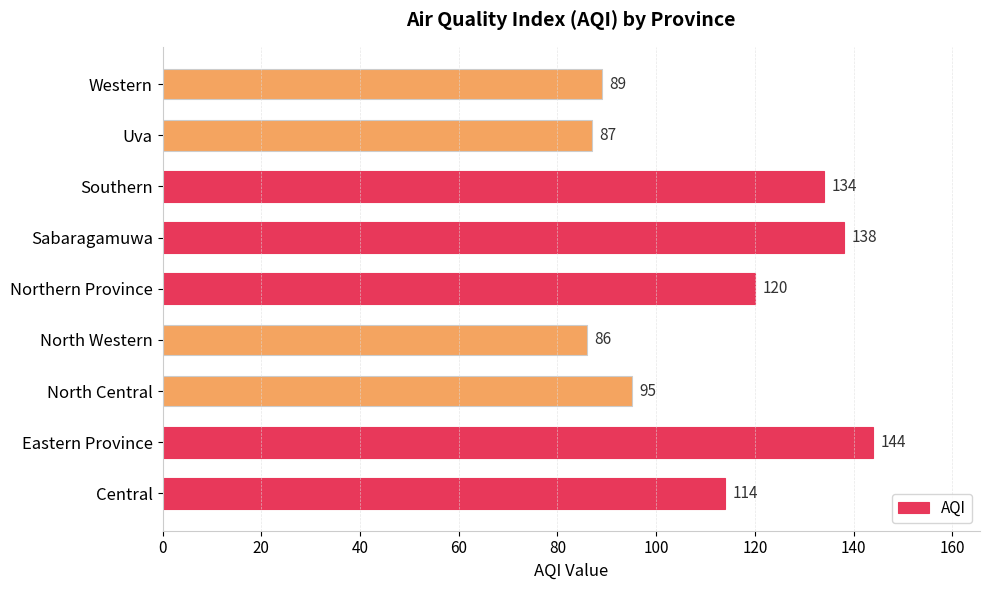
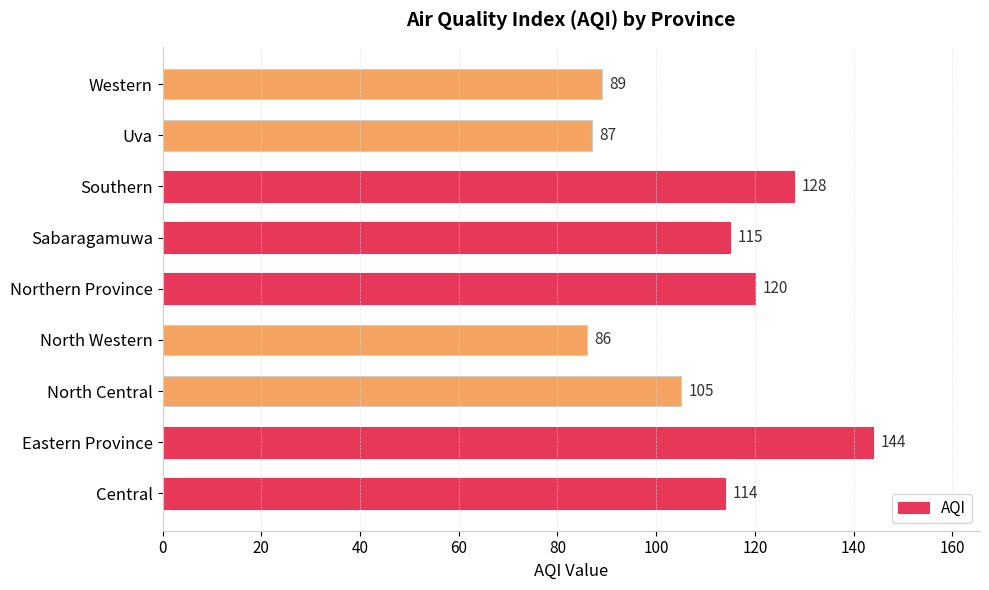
Southern: 134 -> 128
Sabaragamuwa: 138 -> 115
North Central: 95 -> 105
